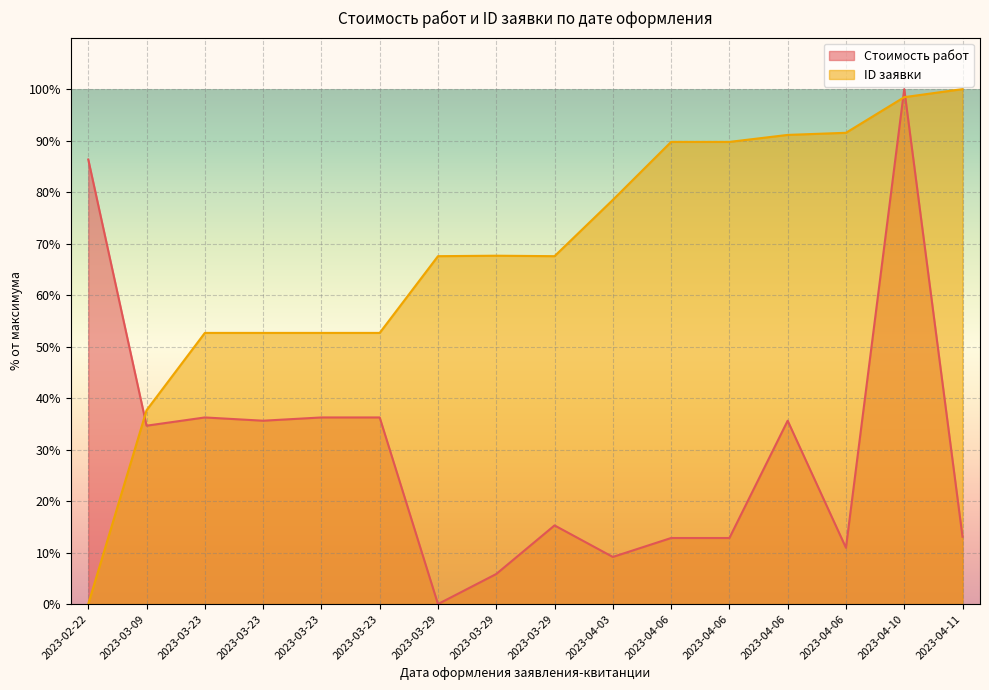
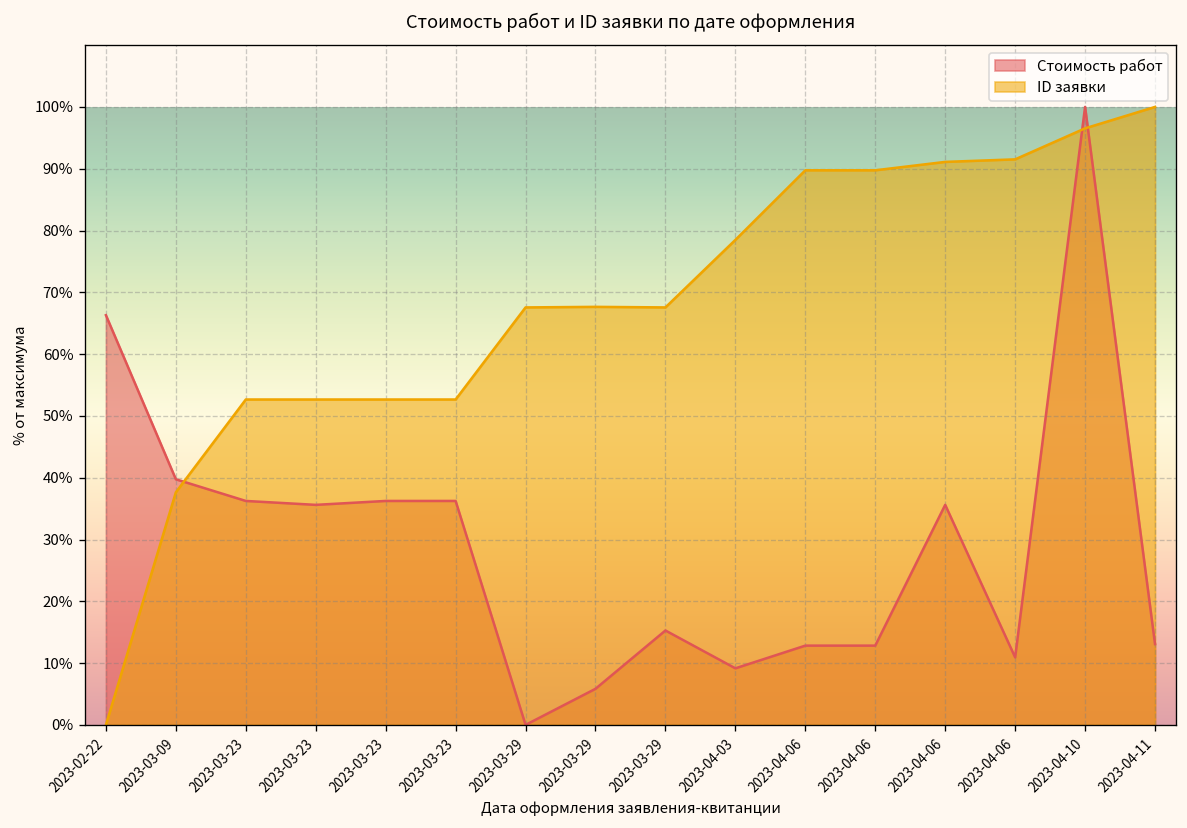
Стоимость работ, 2023-02-22: 86% -> 66%
Стоимость работ, 2023-03-09: 35% -> 40%
ID заявки, 2023-04-10: 98% -> 97%
